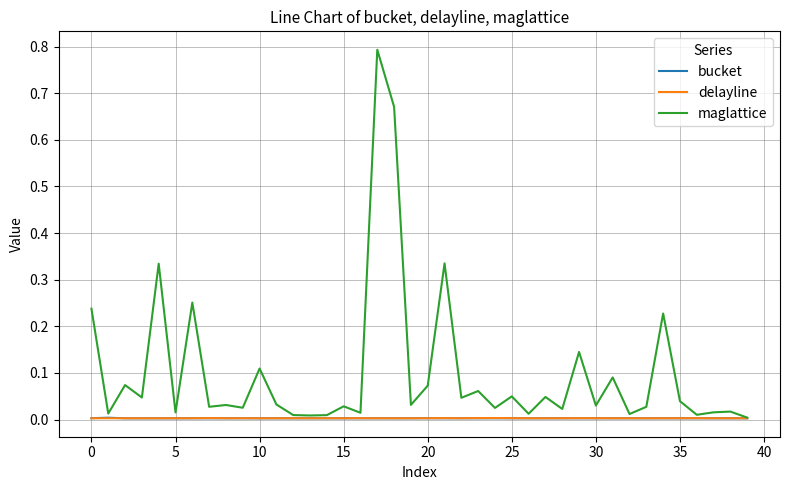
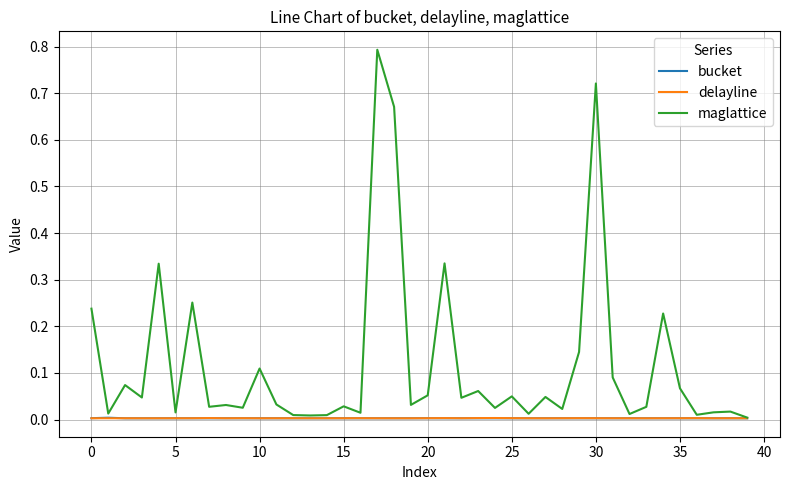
maglattice, 20: 0.07 -> 0.05
maglattice, 30: 0.03 -> 0.72
maglattice, 35: 0.04 -> 0.07
